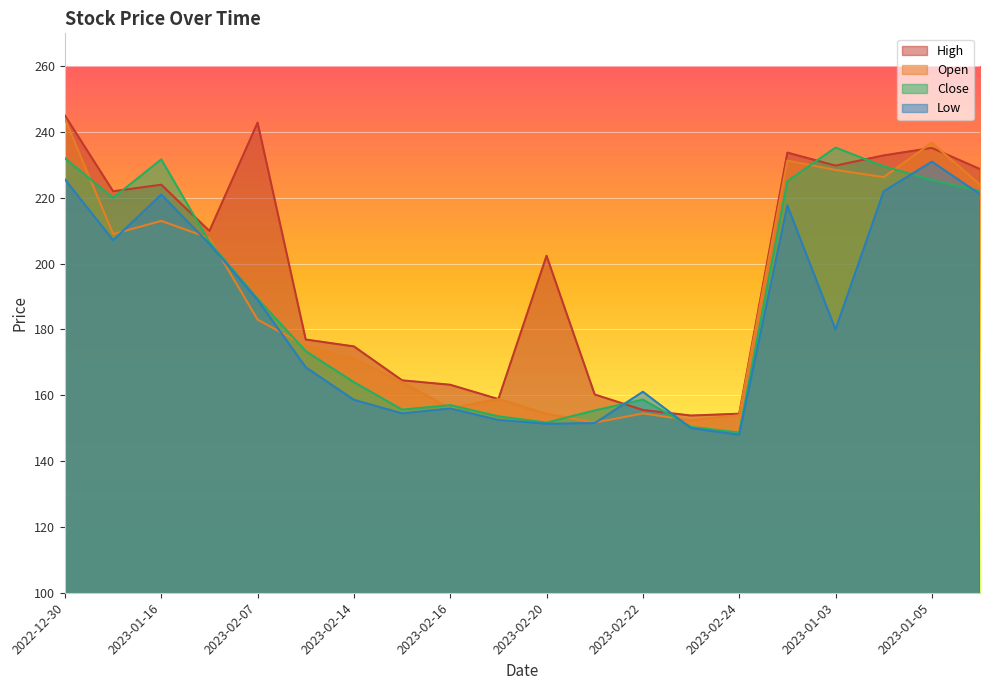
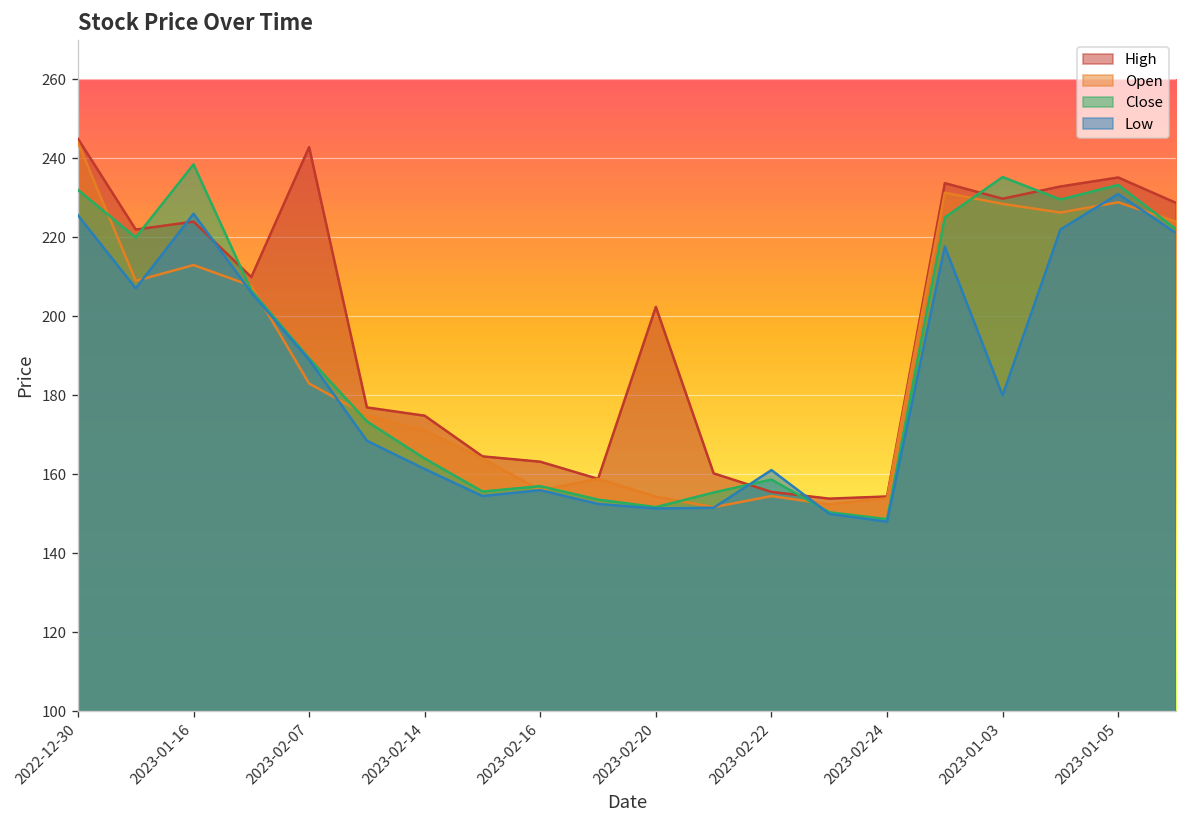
Close, 2023-01-16: 232 -> 238
Low, 2023-01-16: 221 -> 226
Low, 2023-02-14: 159 -> 161
Open, 2023-01-05: 237 -> 229
Close, 2023-01-05: 225 -> 233
